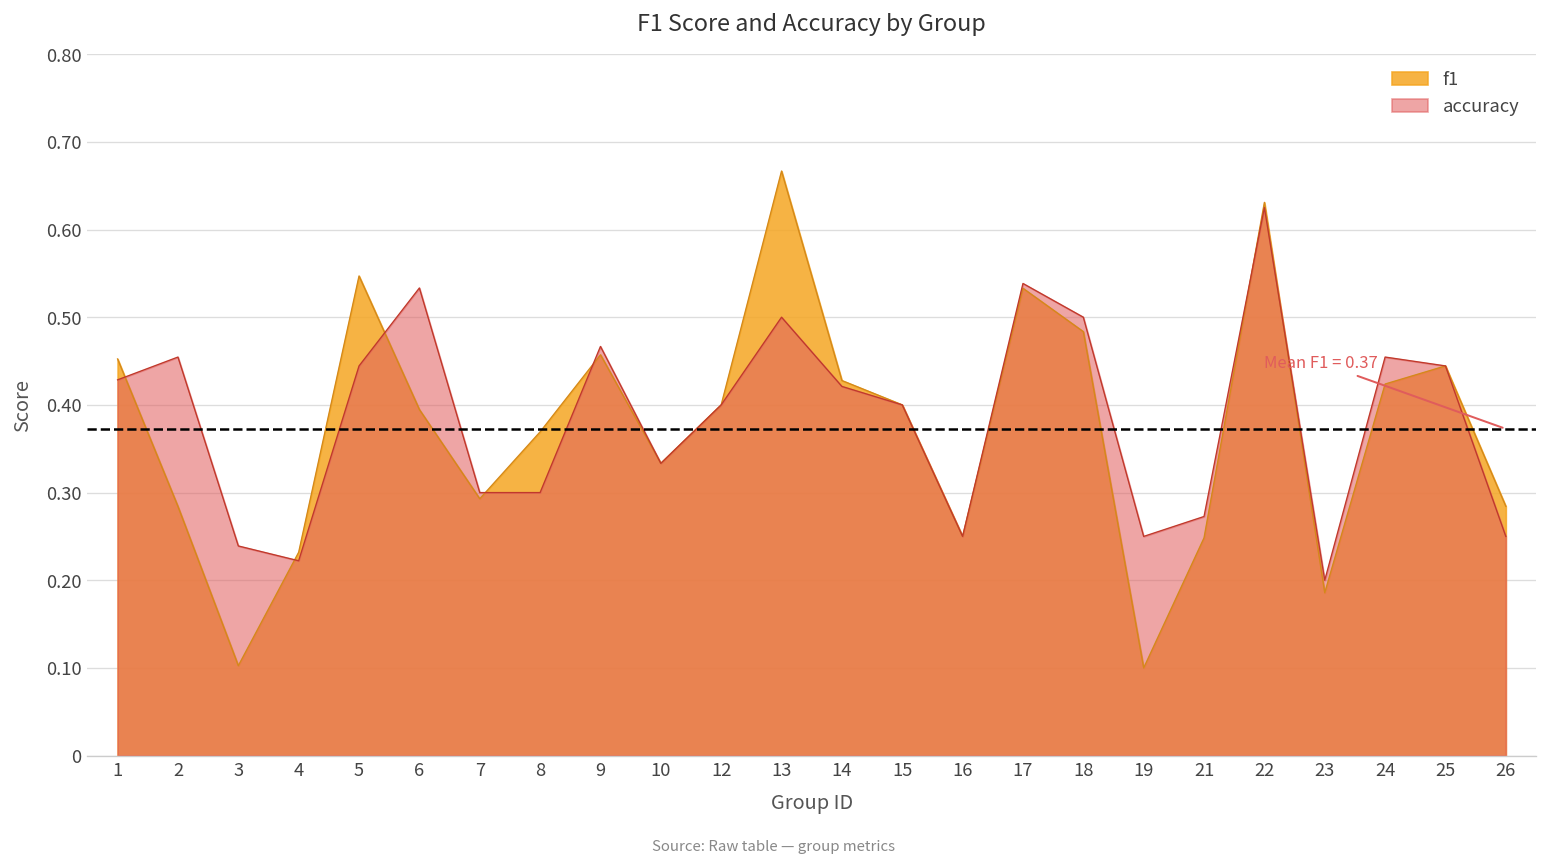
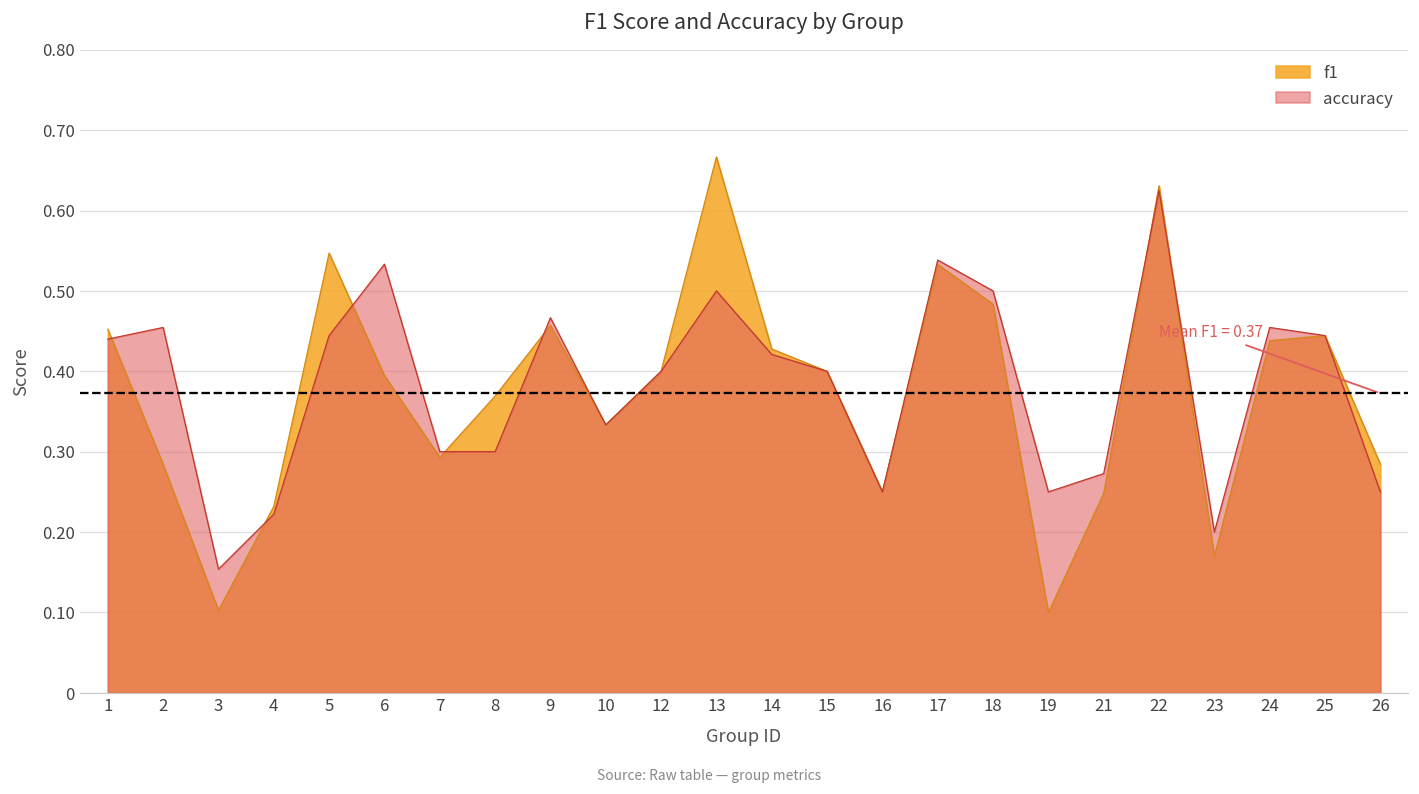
accuracy, 1: 0.43 -> 0.44
accuracy, 3: 0.24 -> 0.15
f1, 23: 0.19 -> 0.17
f1, 24: 0.42 -> 0.44
